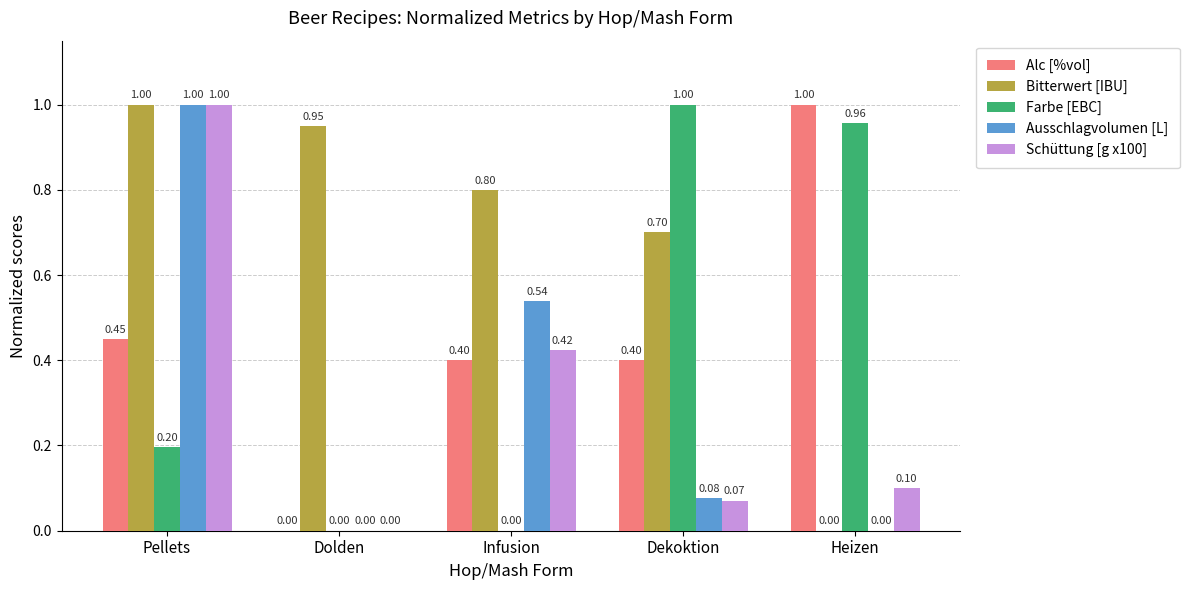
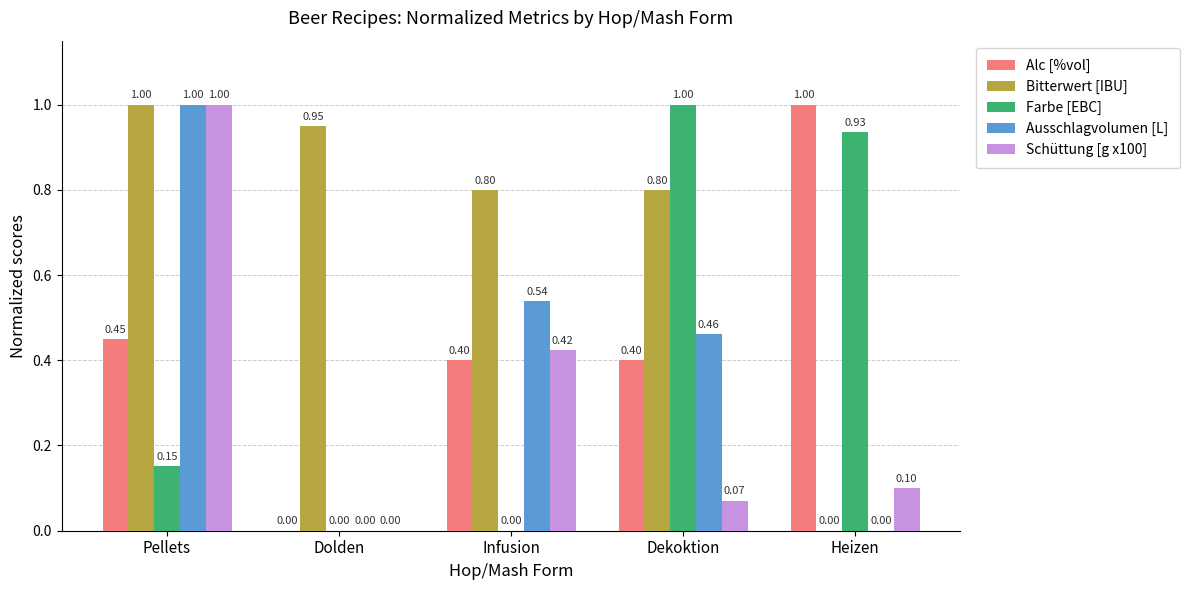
Farbe [EBC], Pellets: 0.20 -> 0.15
Bitterwert [IBU], Dekoktion: 0.70 -> 0.80
Ausschlagvolumen [L], Dekoktion: 0.08 -> 0.46
Farbe [EBC], Heizen: 0.96 -> 0.93
